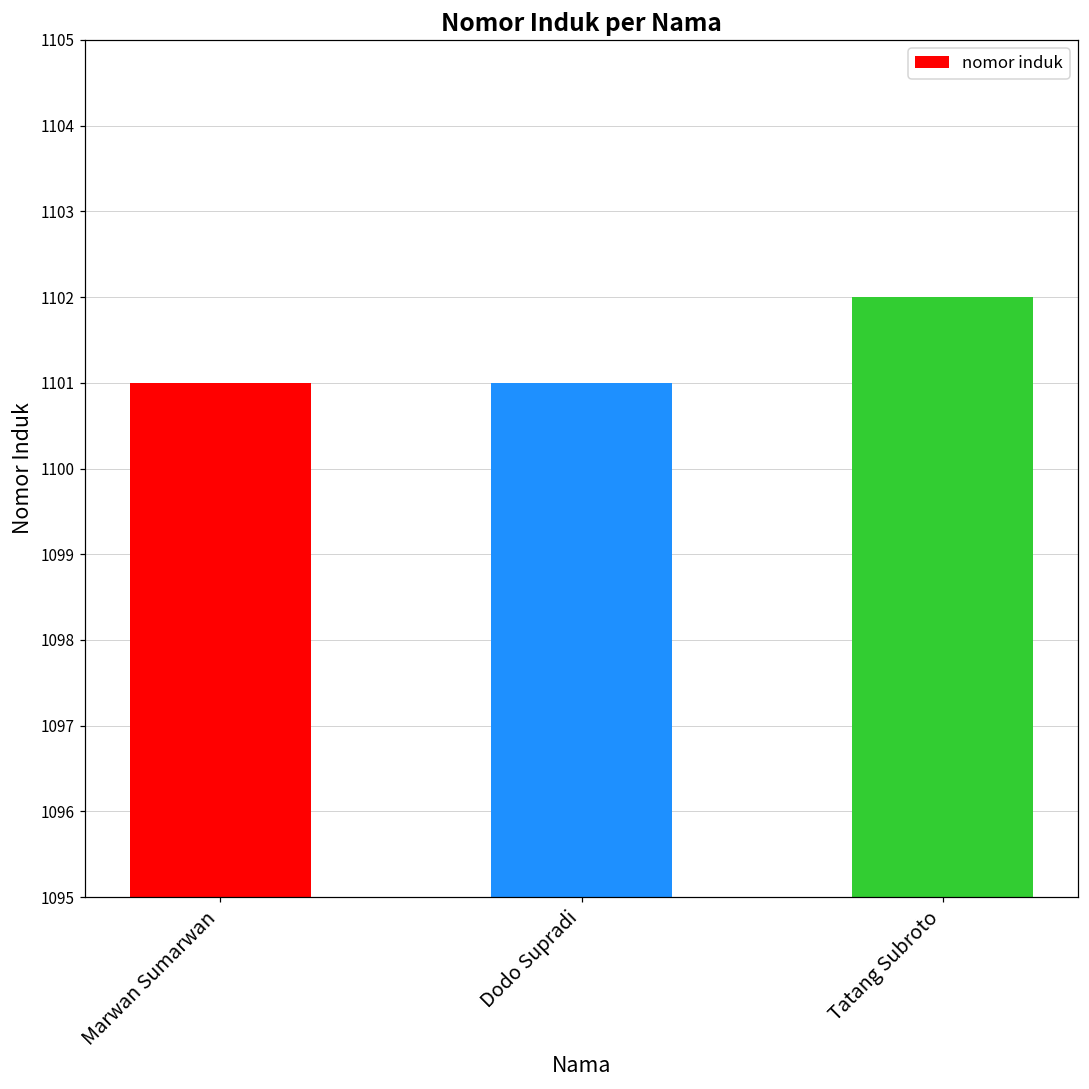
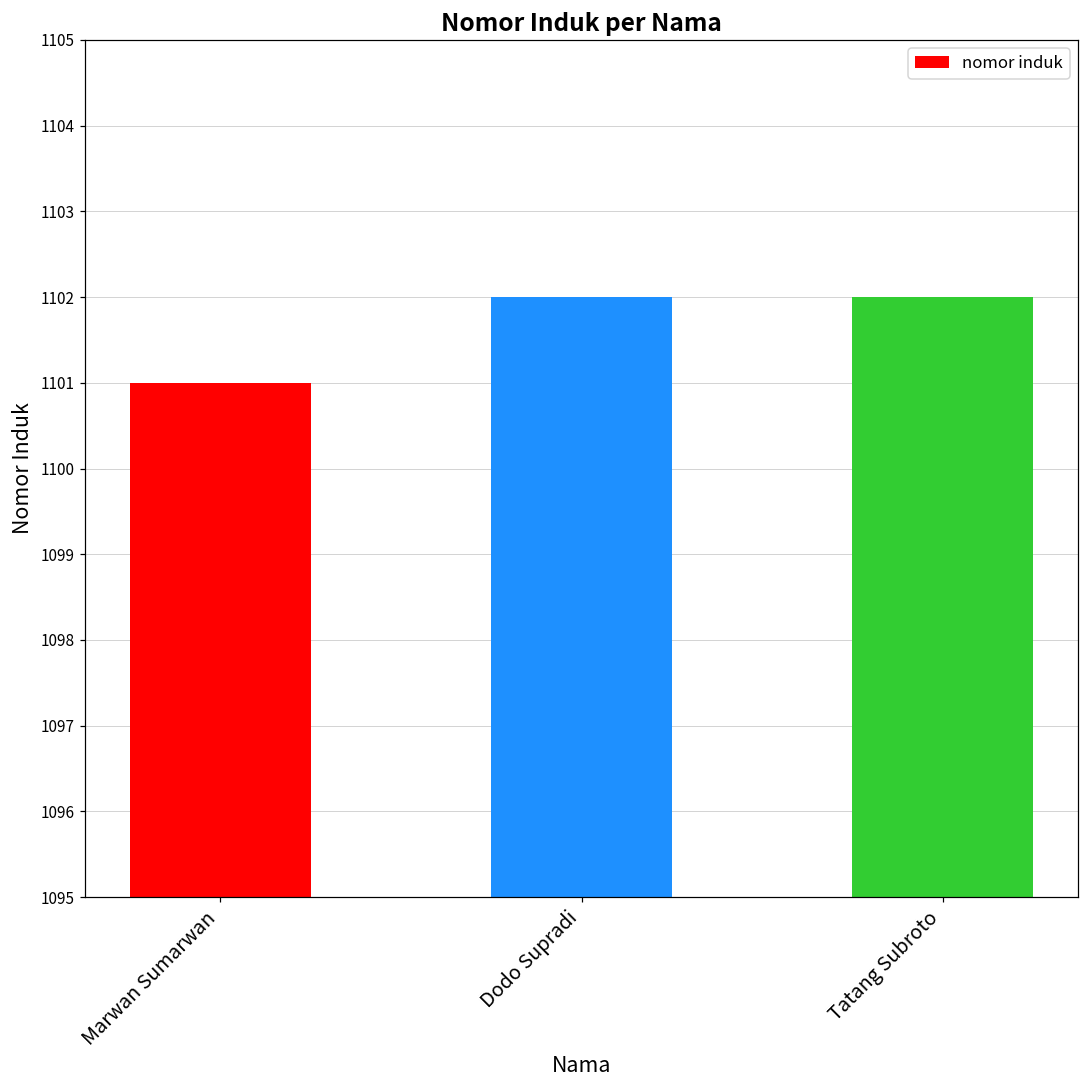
Dodo Supradi: 1101 -> 1102
